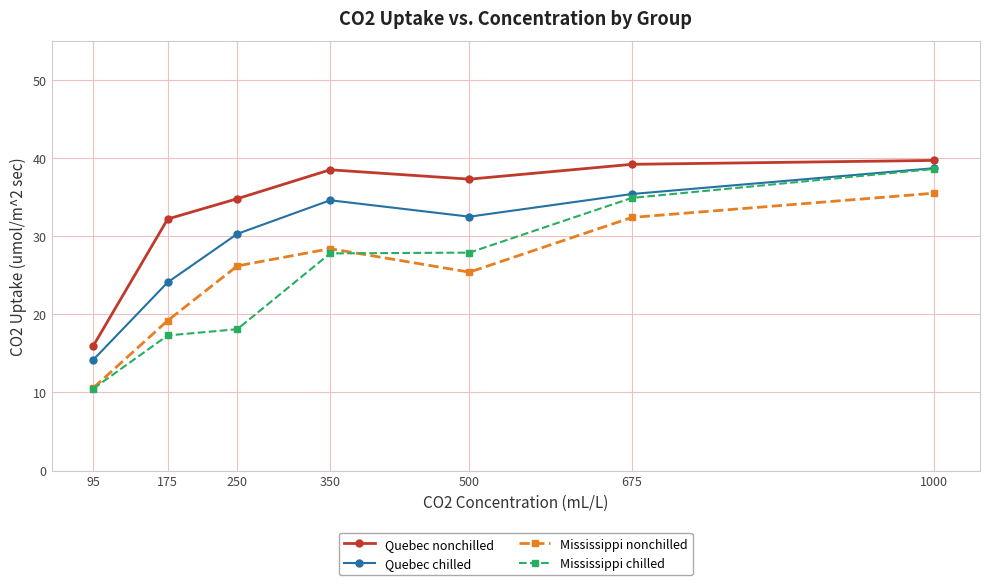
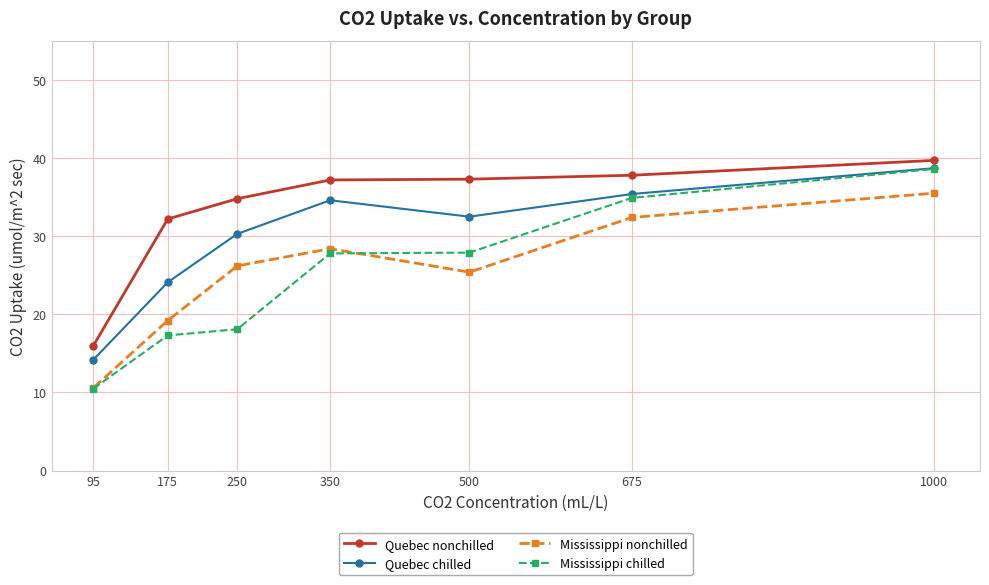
Quebec nonchilled, 350: 39 -> 37
Quebec nonchilled, 675: 39 -> 38
